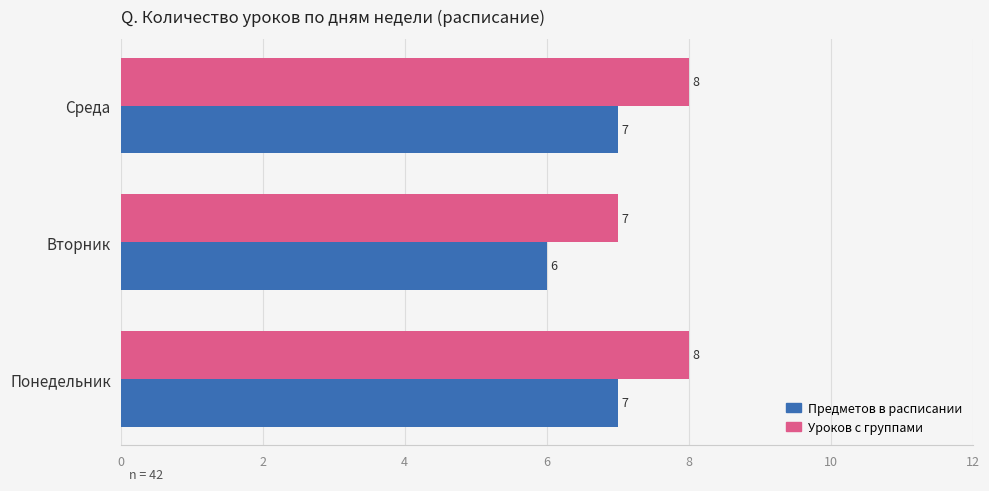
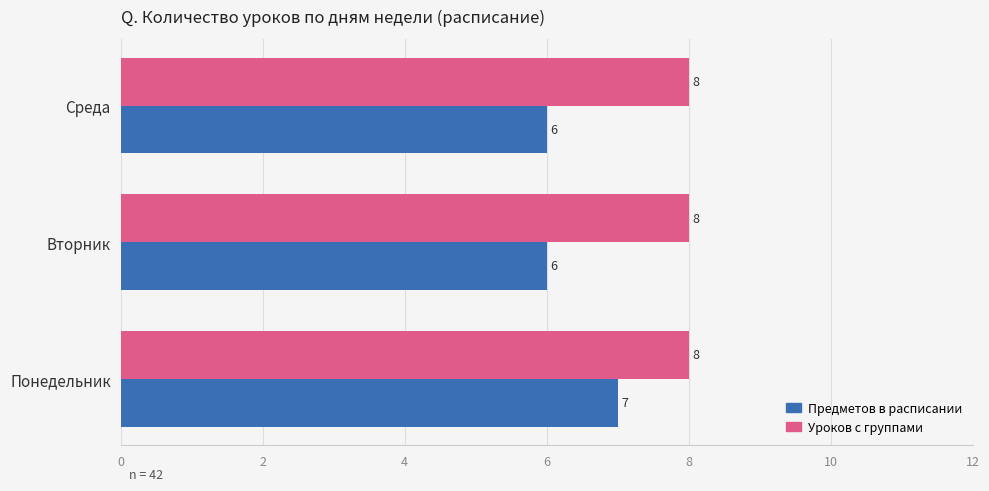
Предметов в расписании, Среда: 7 -> 6
Уроков с группами, Вторник: 7 -> 8
